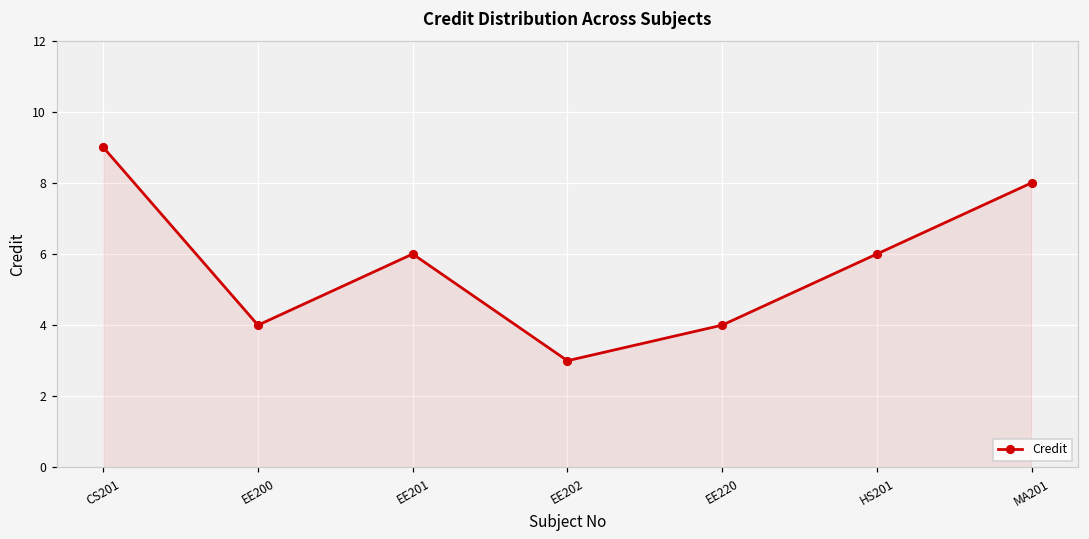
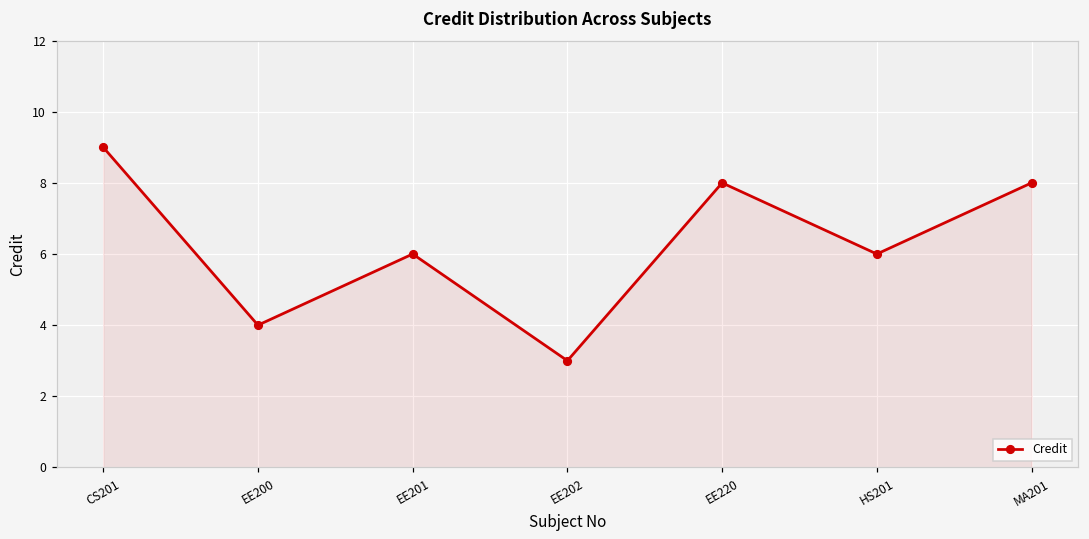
EE220: 4 -> 8
